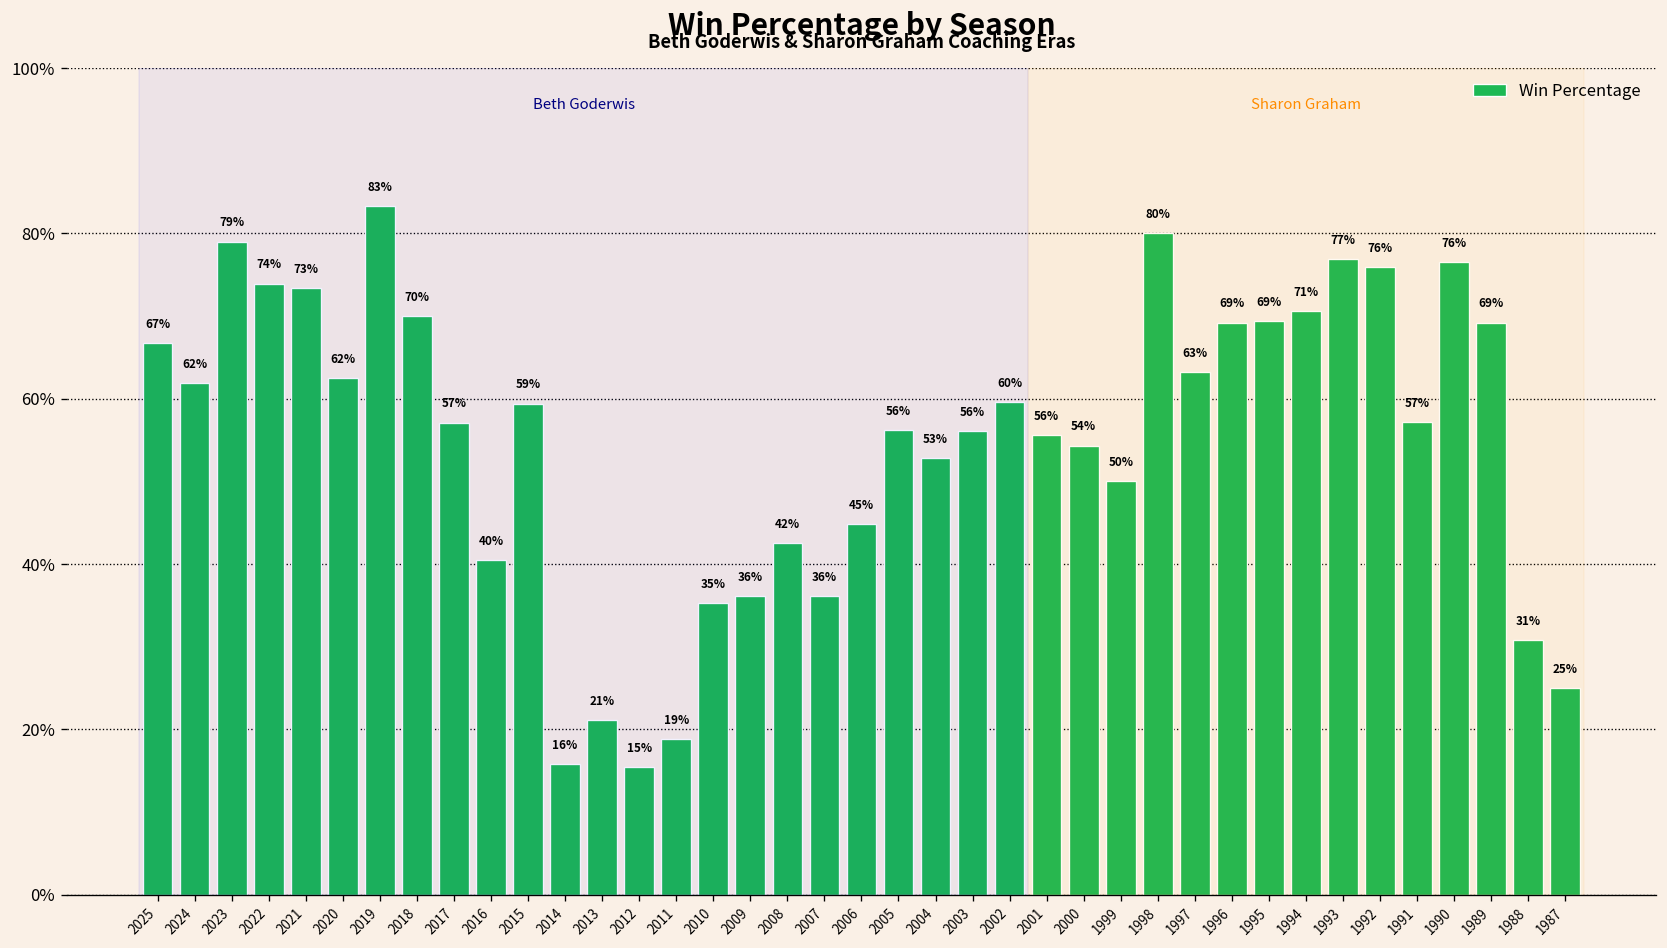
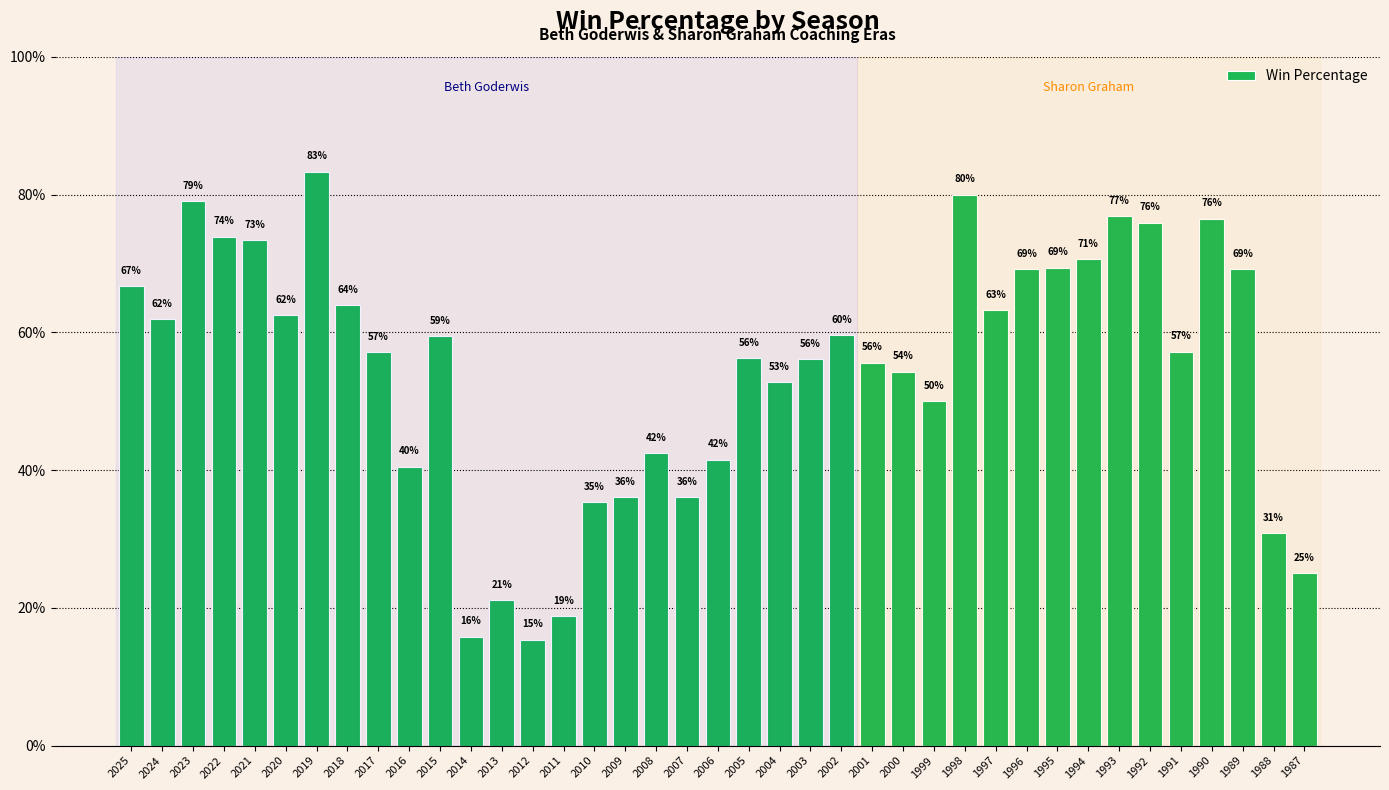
2018: 70% -> 64%
2006: 45% -> 42%
